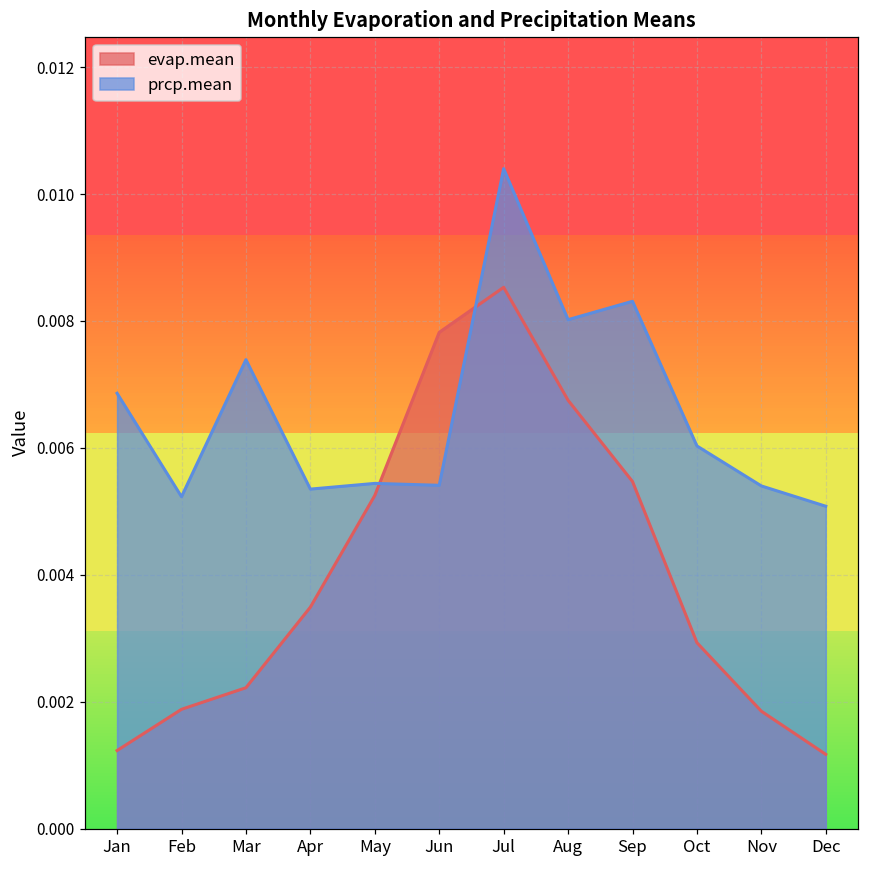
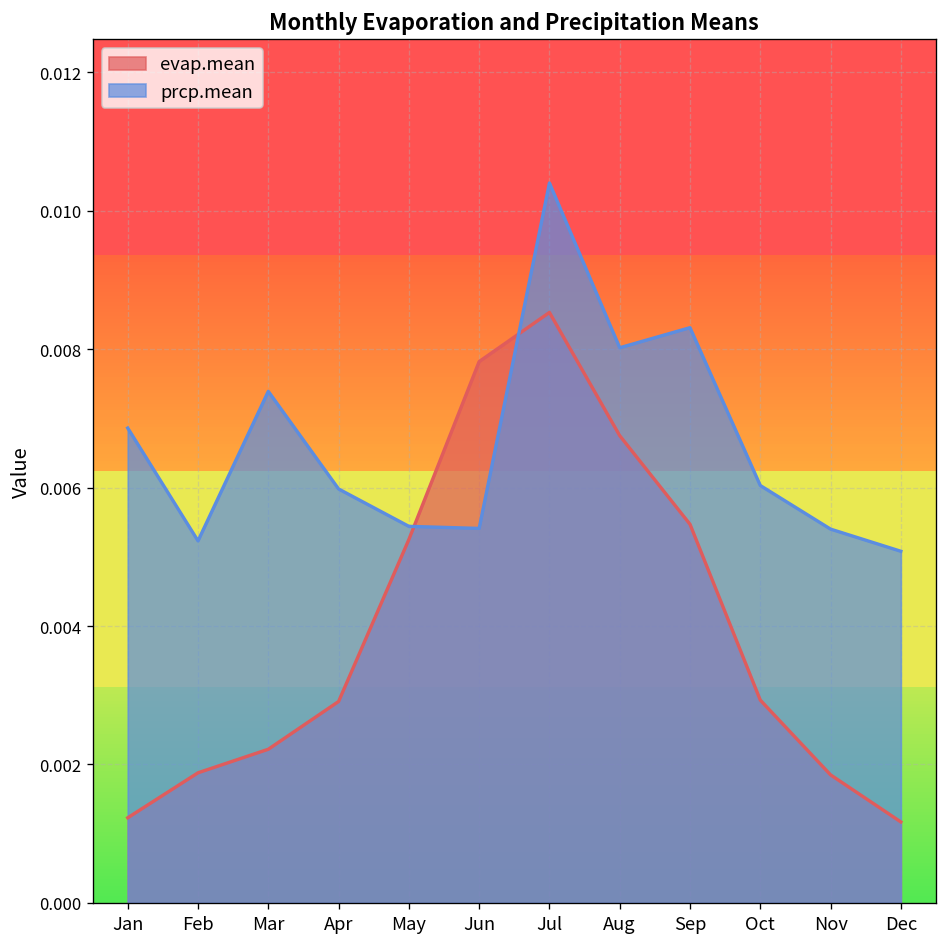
evap.mean, Apr: 0.0035 -> 0.0029
prcp.mean, Apr: 0.0054 -> 0.0060
